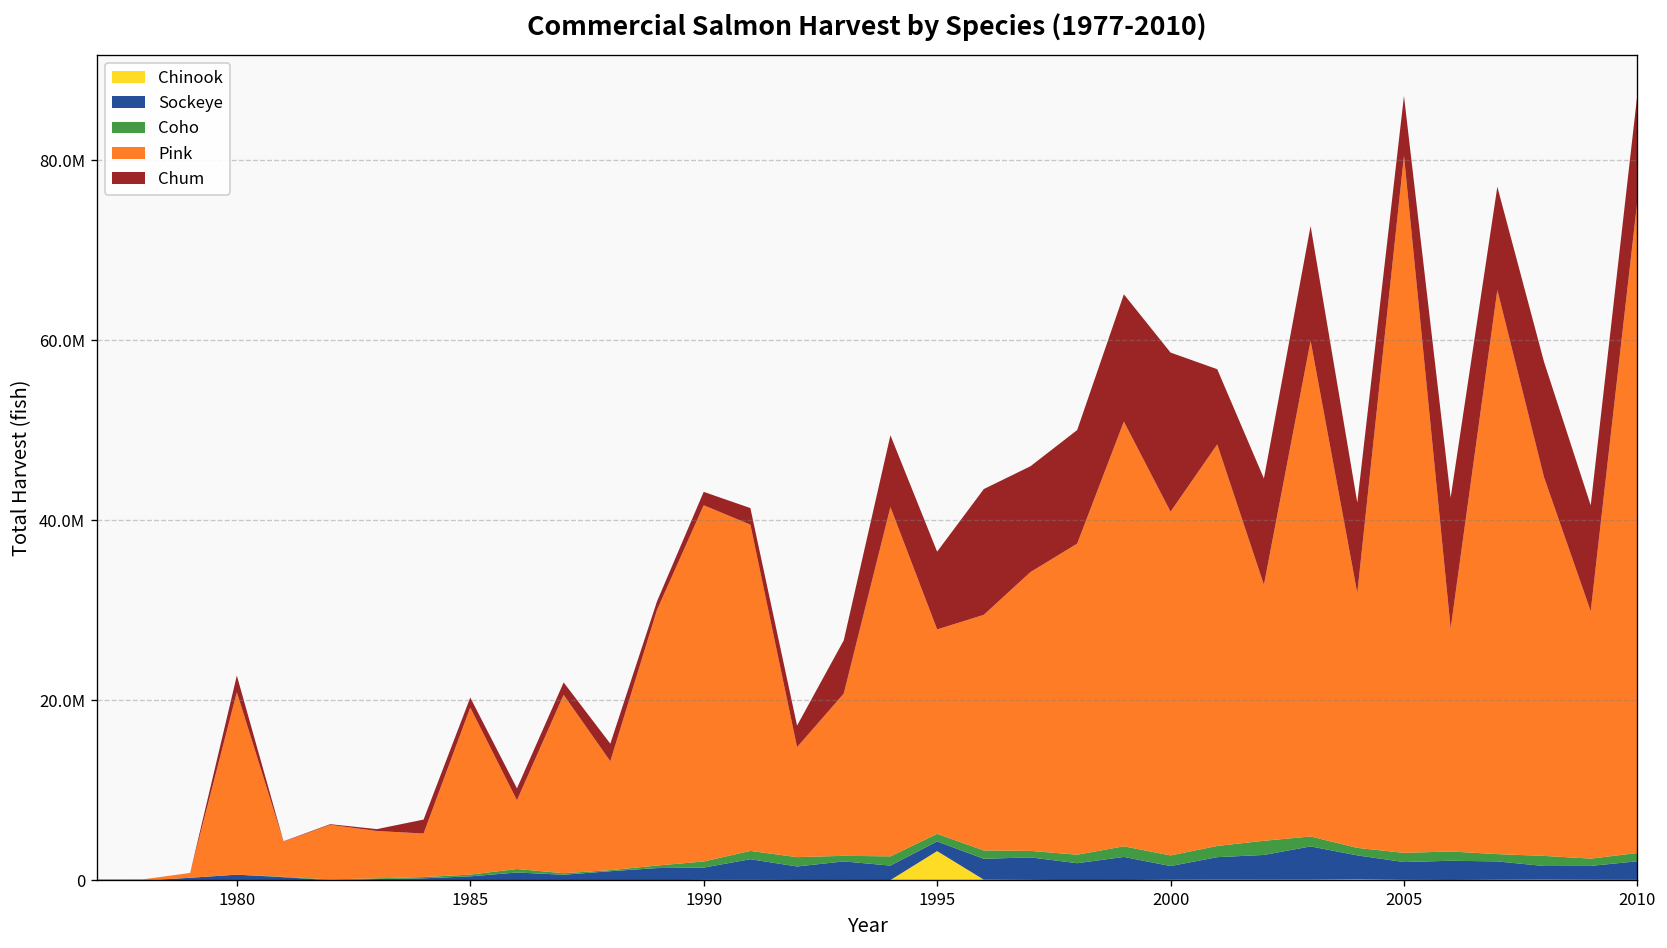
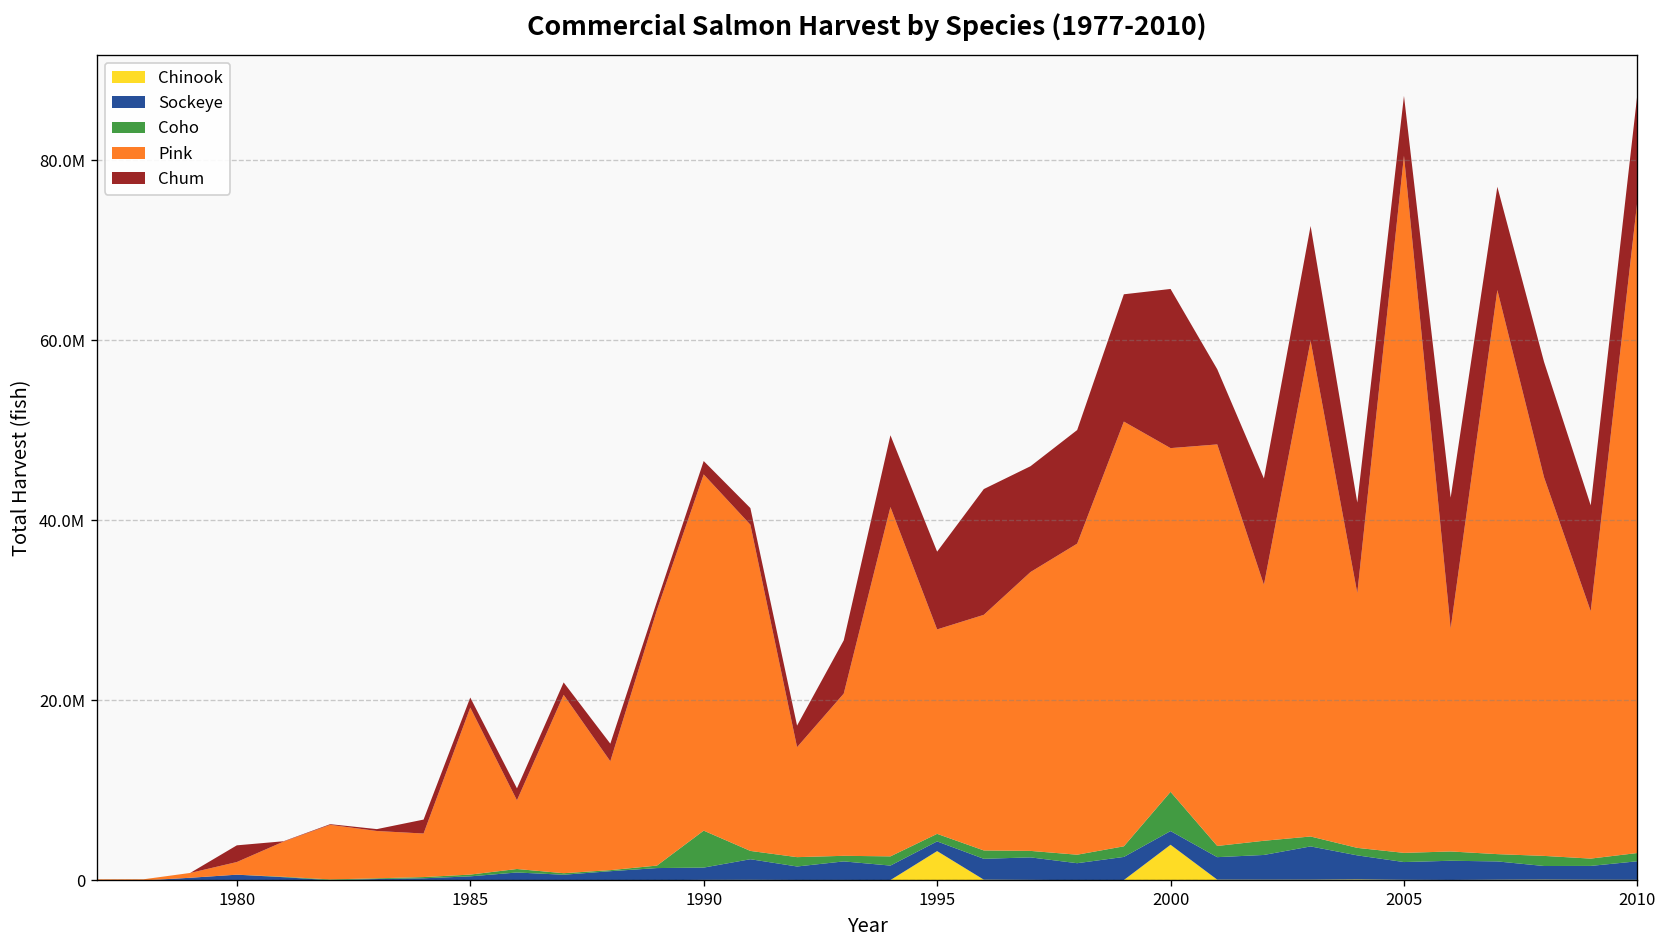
Pink, 1980: 20000000 -> 1000000
Coho, 1990: 1000000 -> 4000000
Chinook, 2000: 0 -> 4000000
Coho, 2000: 1000000 -> 4000000
